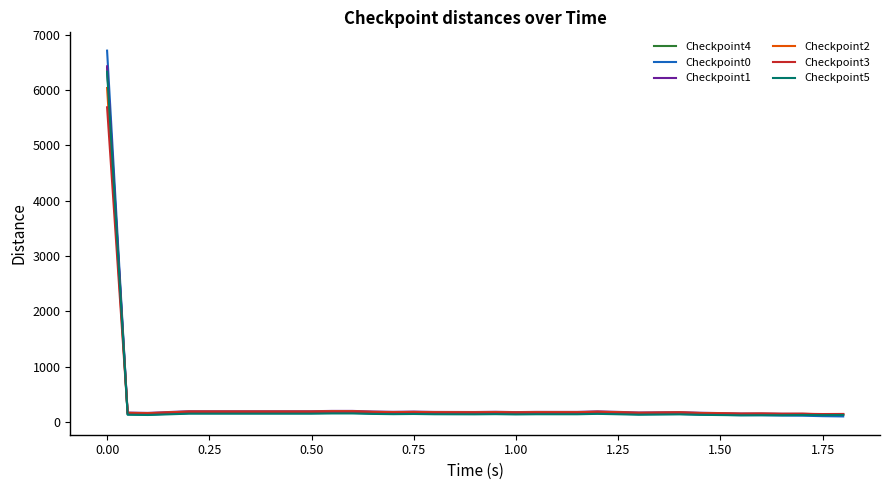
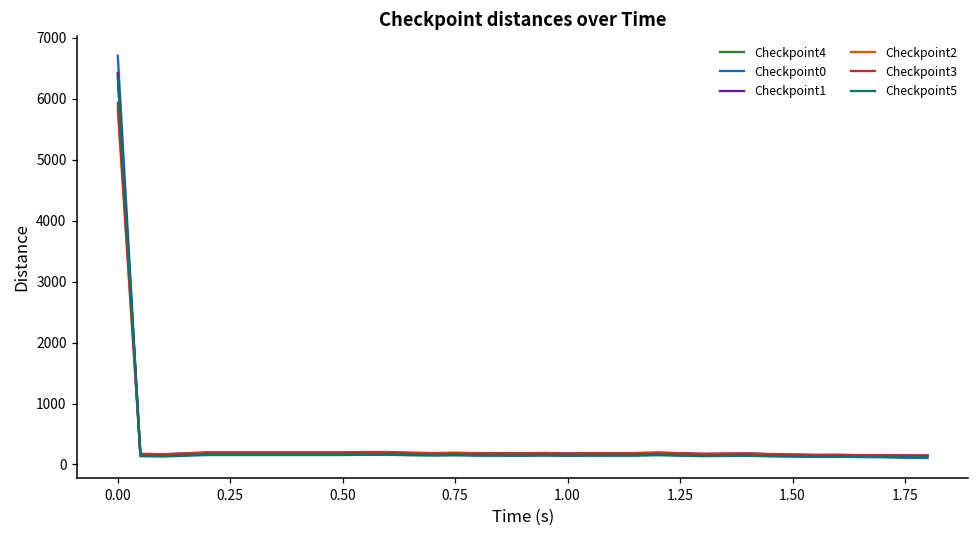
Checkpoint2, 0.00: 6000 -> 5800
Checkpoint3, 0.00: 5700 -> 5900
